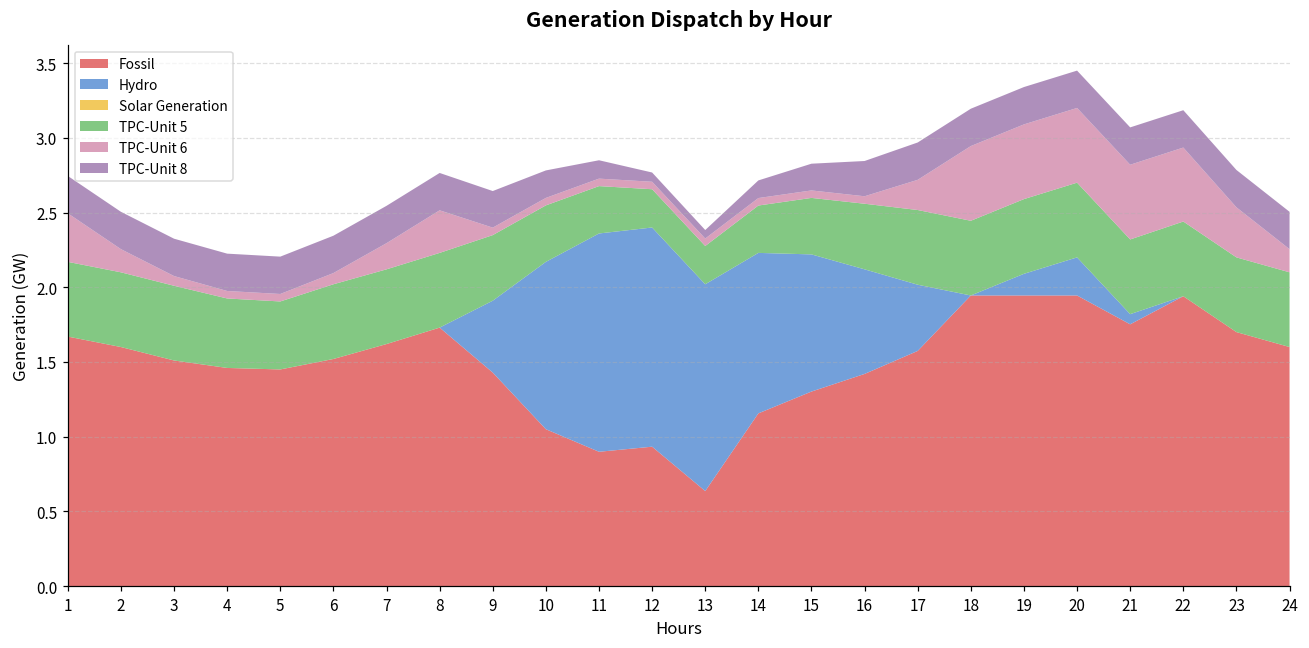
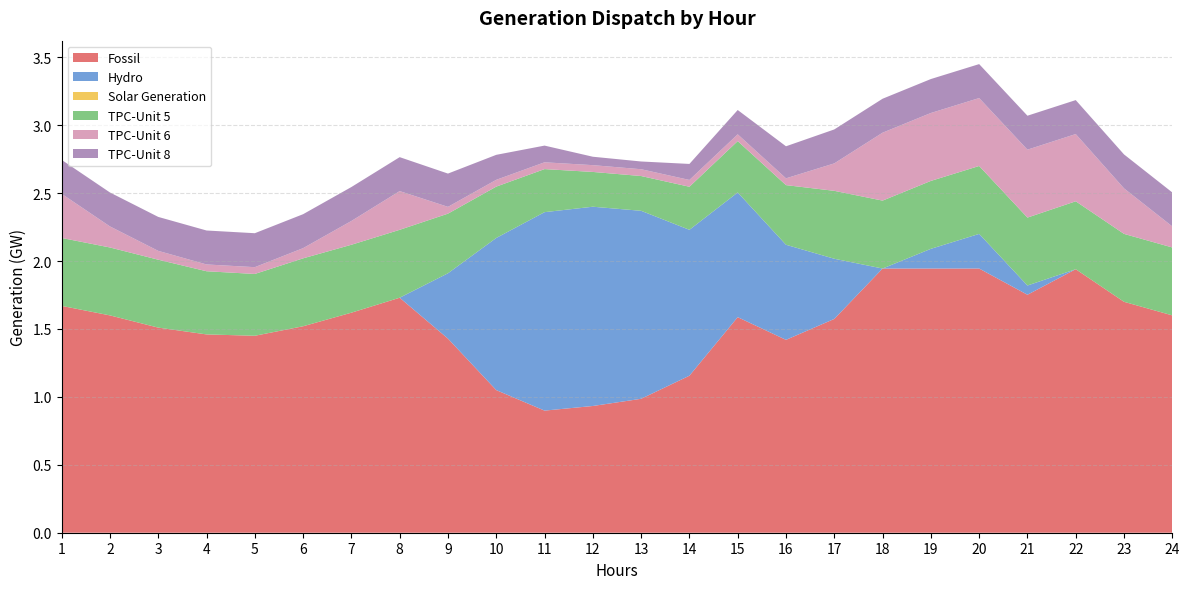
Fossil, 13: 0.64 -> 0.99
Fossil, 15: 1.30 -> 1.59
